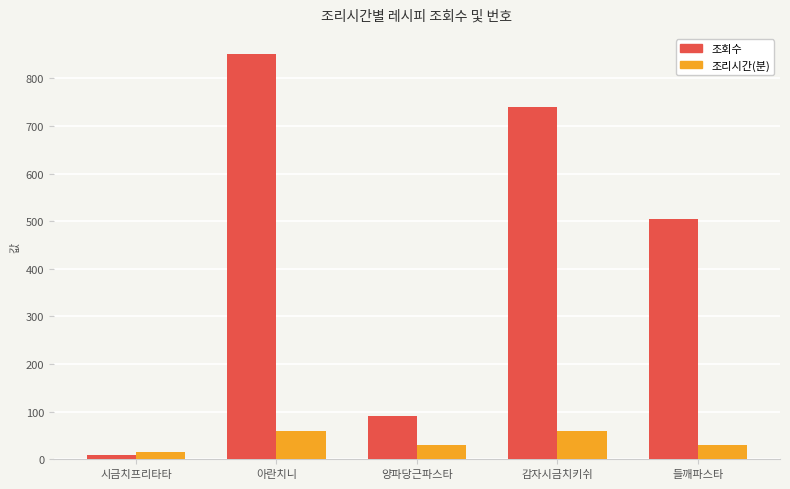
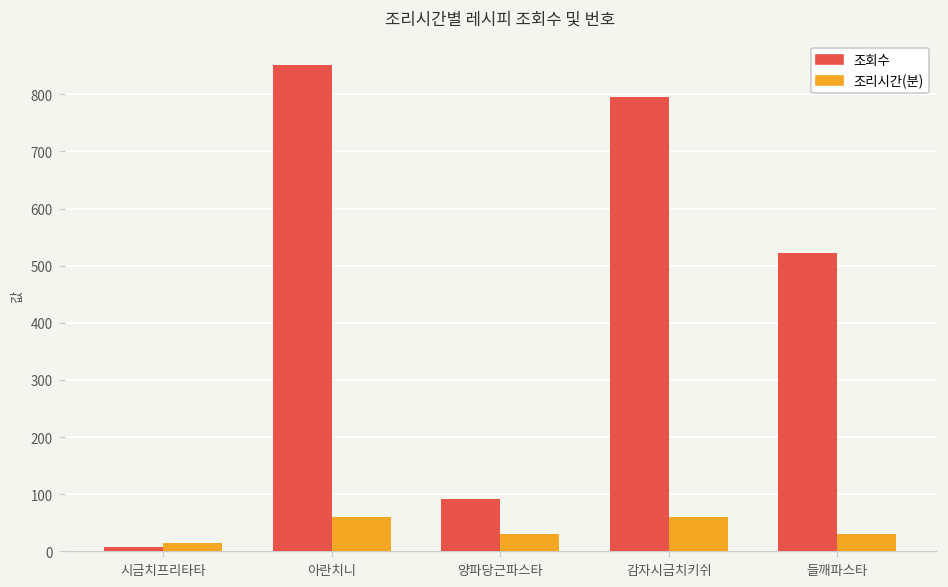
조회수, 감자시금치키쉬: 740 -> 800
조회수, 들깨파스타: 510 -> 520
